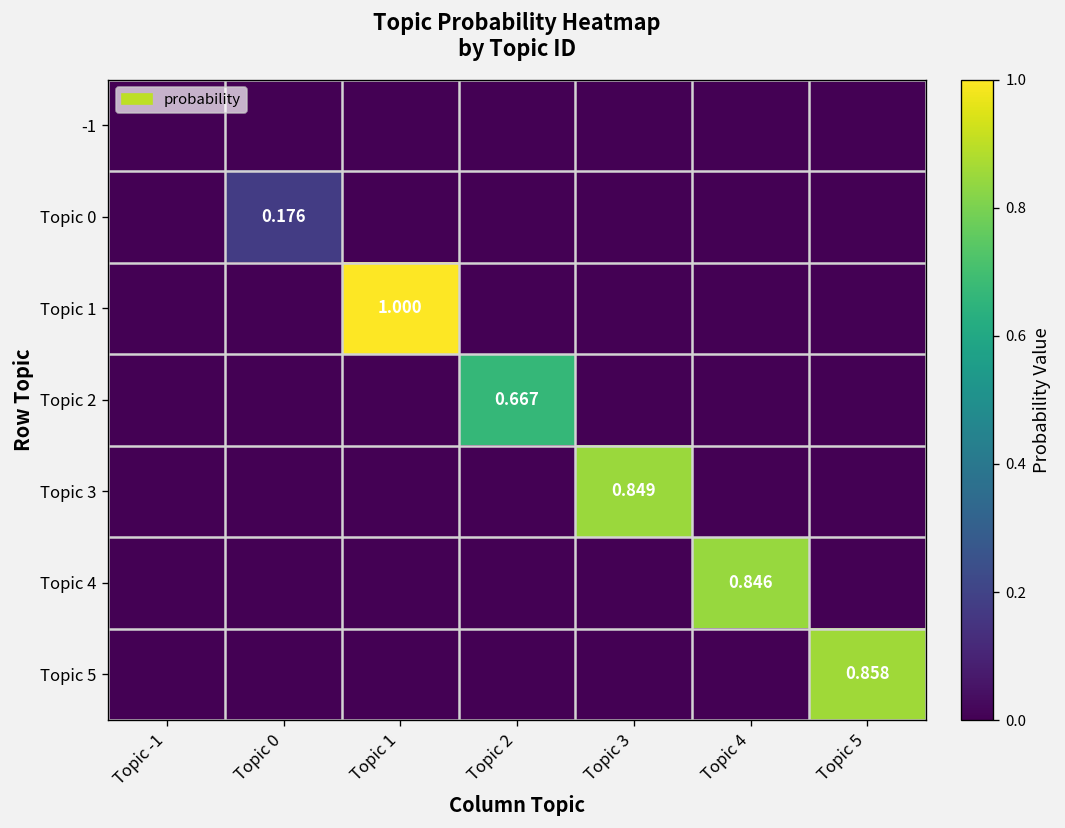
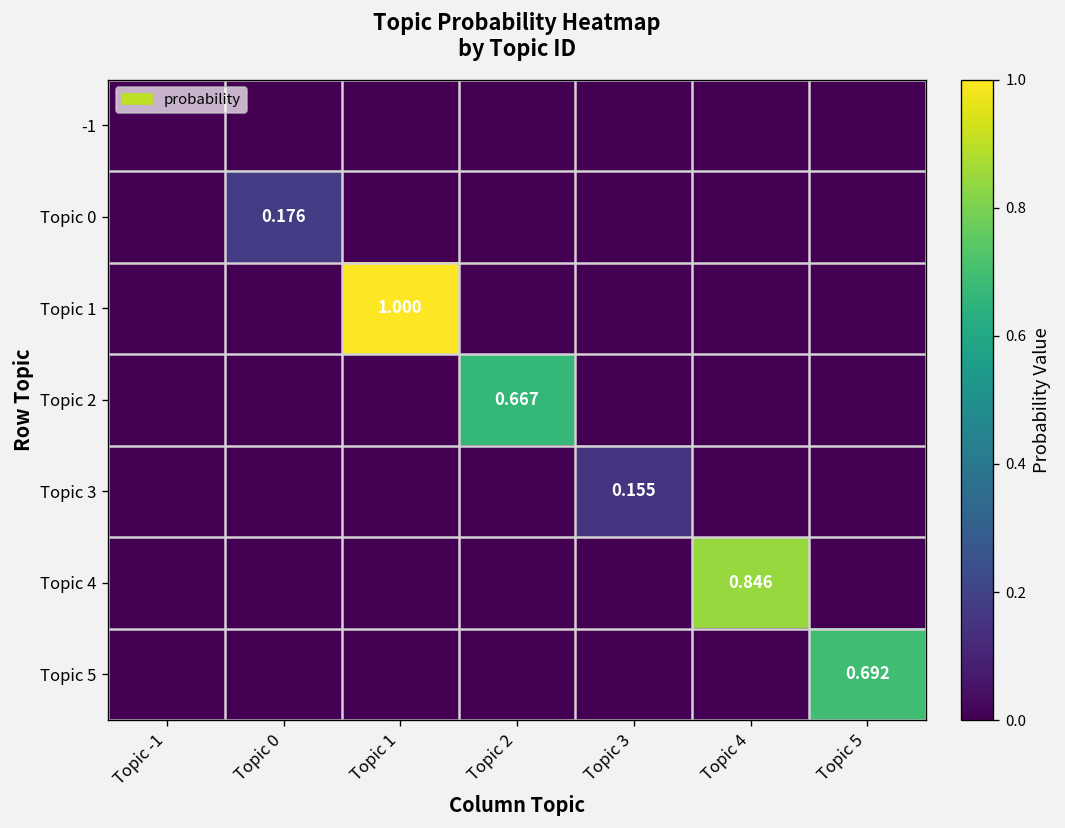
Topic 3, Topic 3: 0.849 -> 0.155
Topic 5, Topic 5: 0.858 -> 0.692
